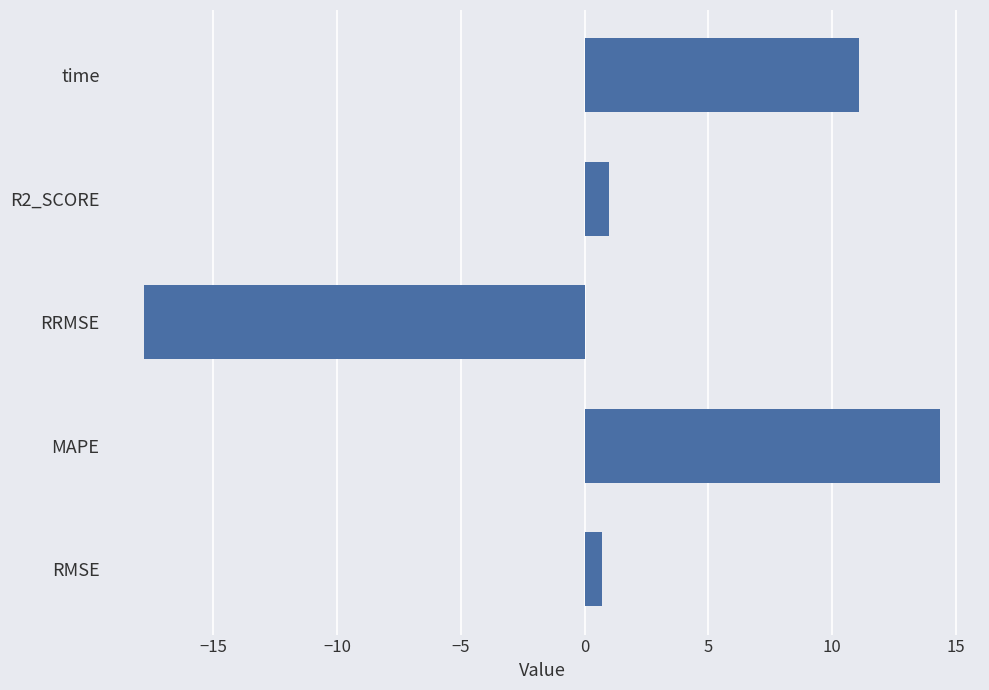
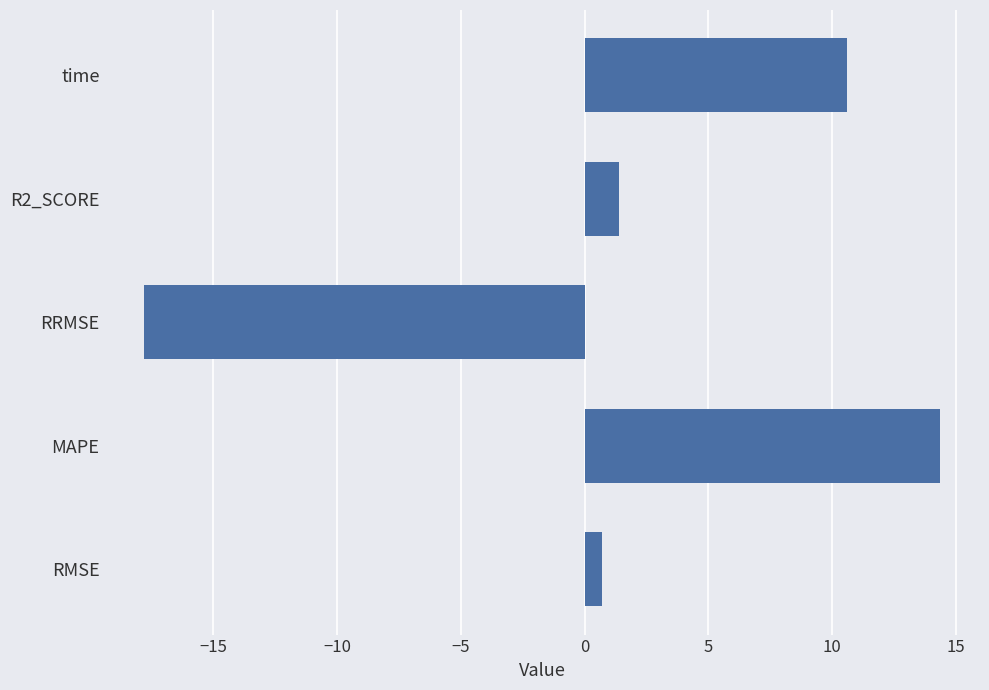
time: 11.1 -> 10.6
R2_SCORE: 1.0 -> 1.4
